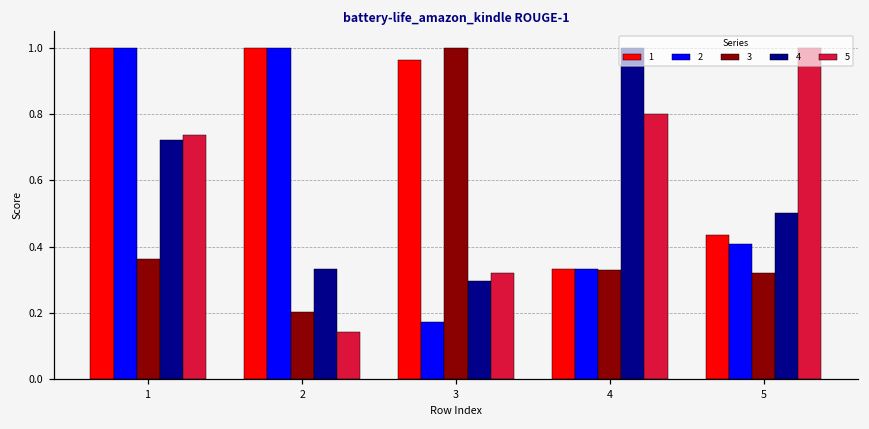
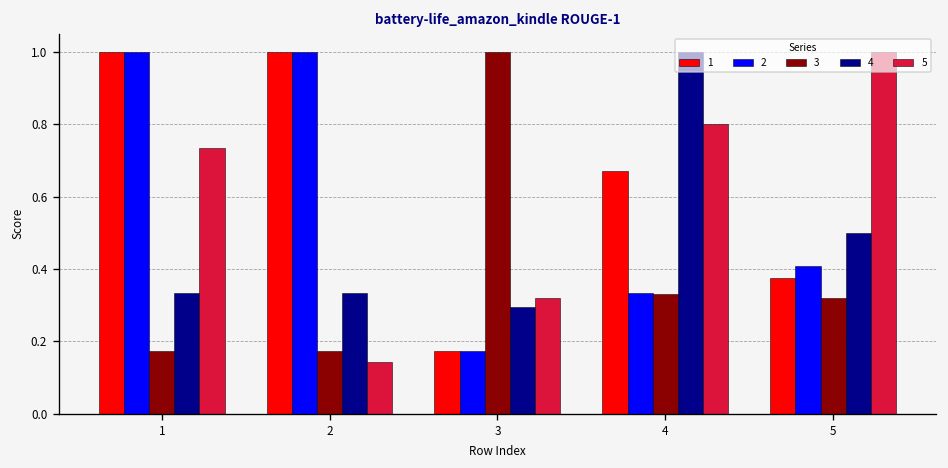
3, 1: 0.36 -> 0.17
4, 1: 0.72 -> 0.33
3, 2: 0.20 -> 0.17
1, 3: 0.96 -> 0.17
1, 4: 0.33 -> 0.67
1, 5: 0.43 -> 0.38
